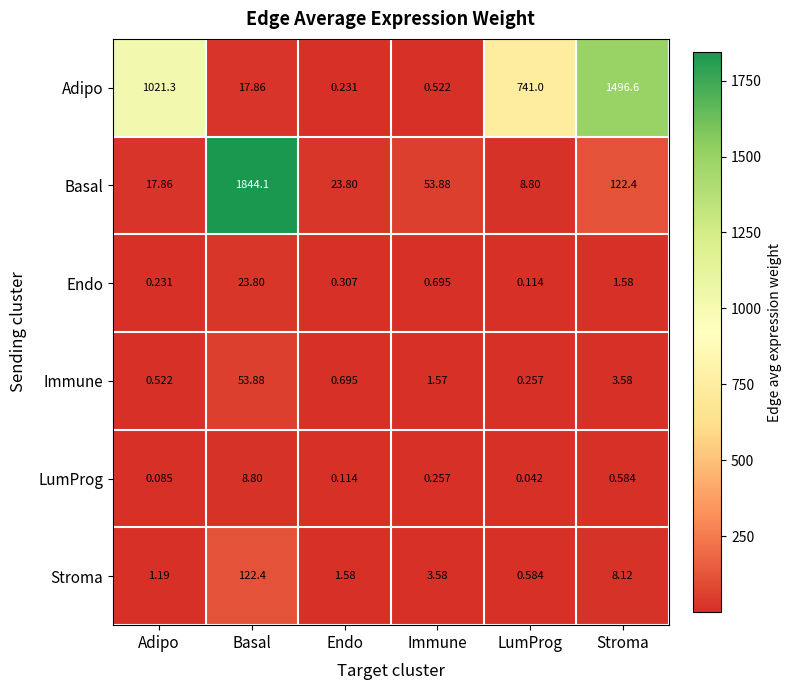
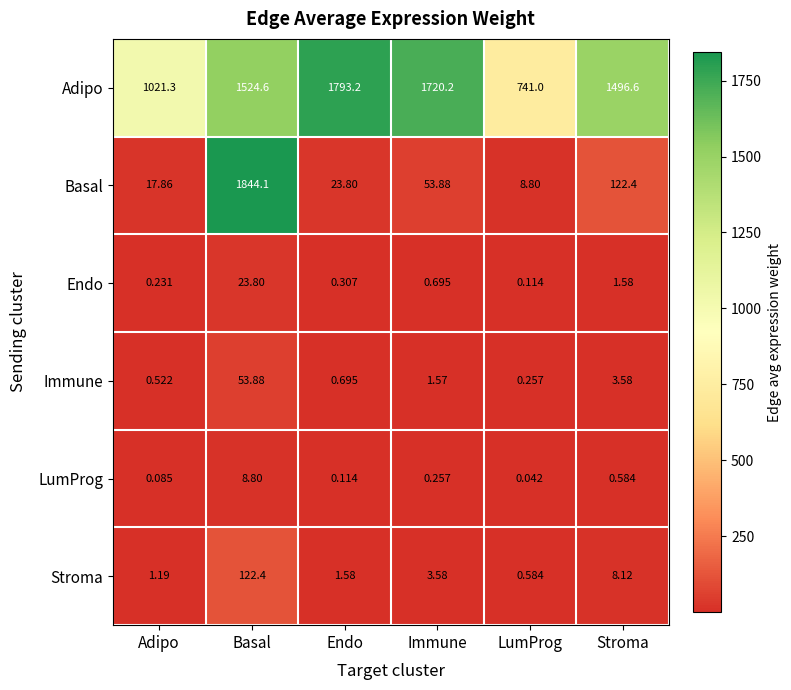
Adipo, Basal: 17.86 -> 1524.6
Adipo, Endo: 0.231 -> 1793.2
Adipo, Immune: 0.522 -> 1720.2
